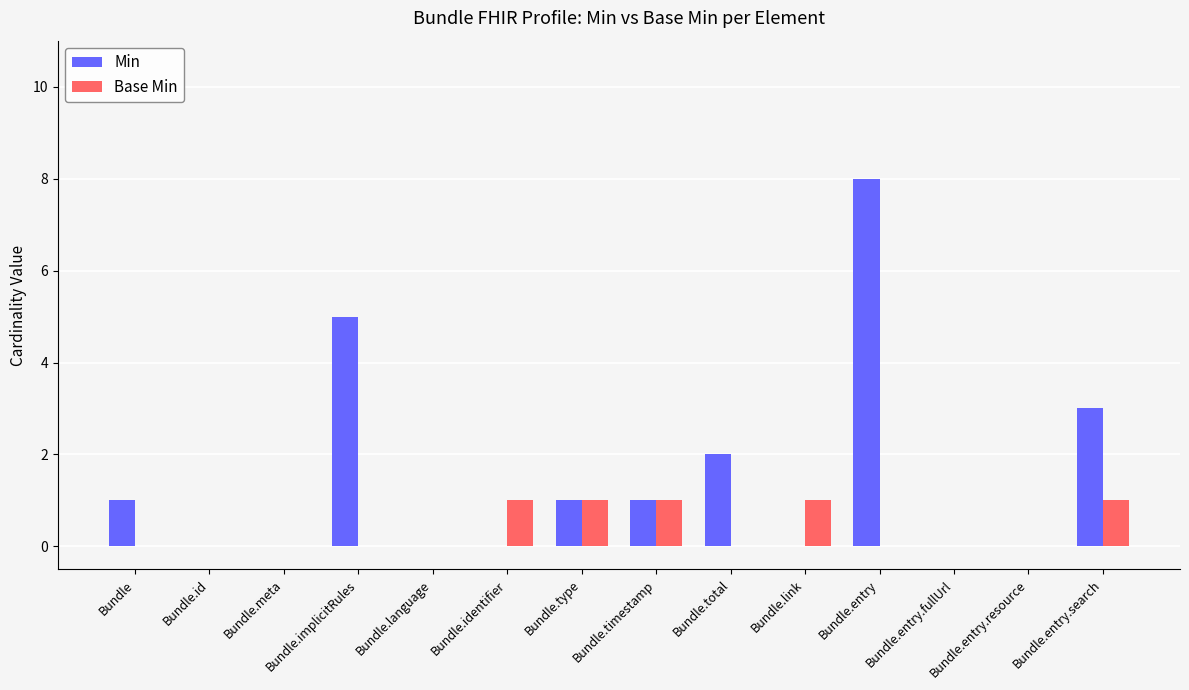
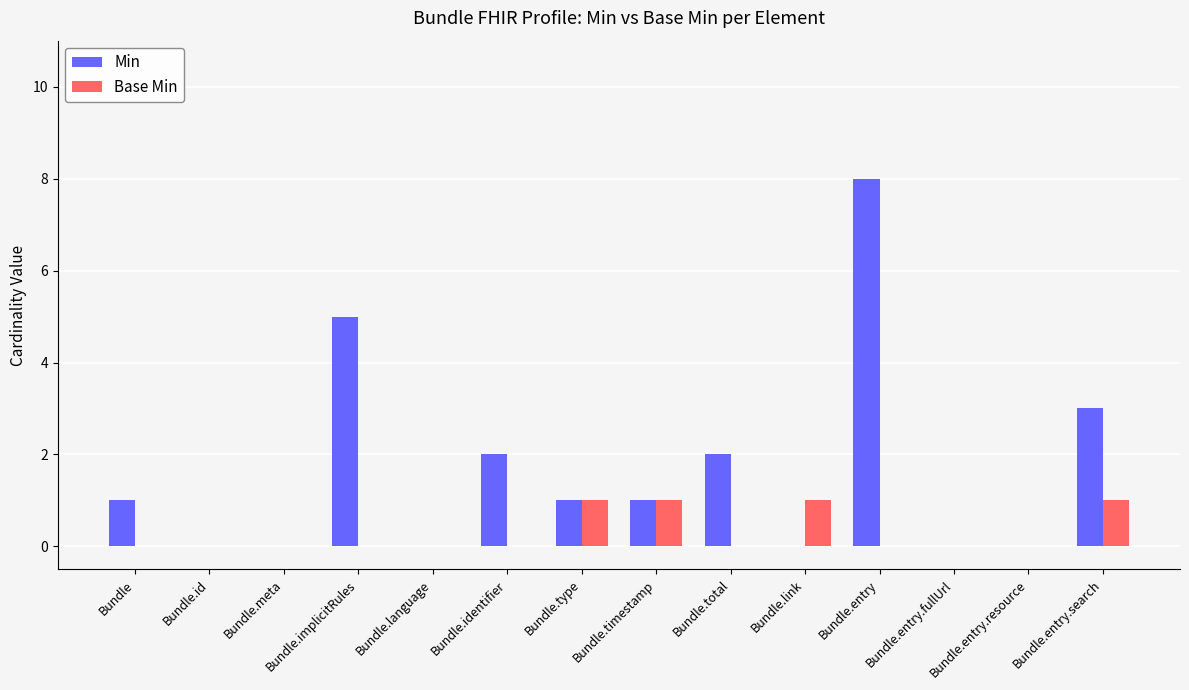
Min, Bundle.identifier: 0 -> 2
Base Min, Bundle.identifier: 1 -> 0
